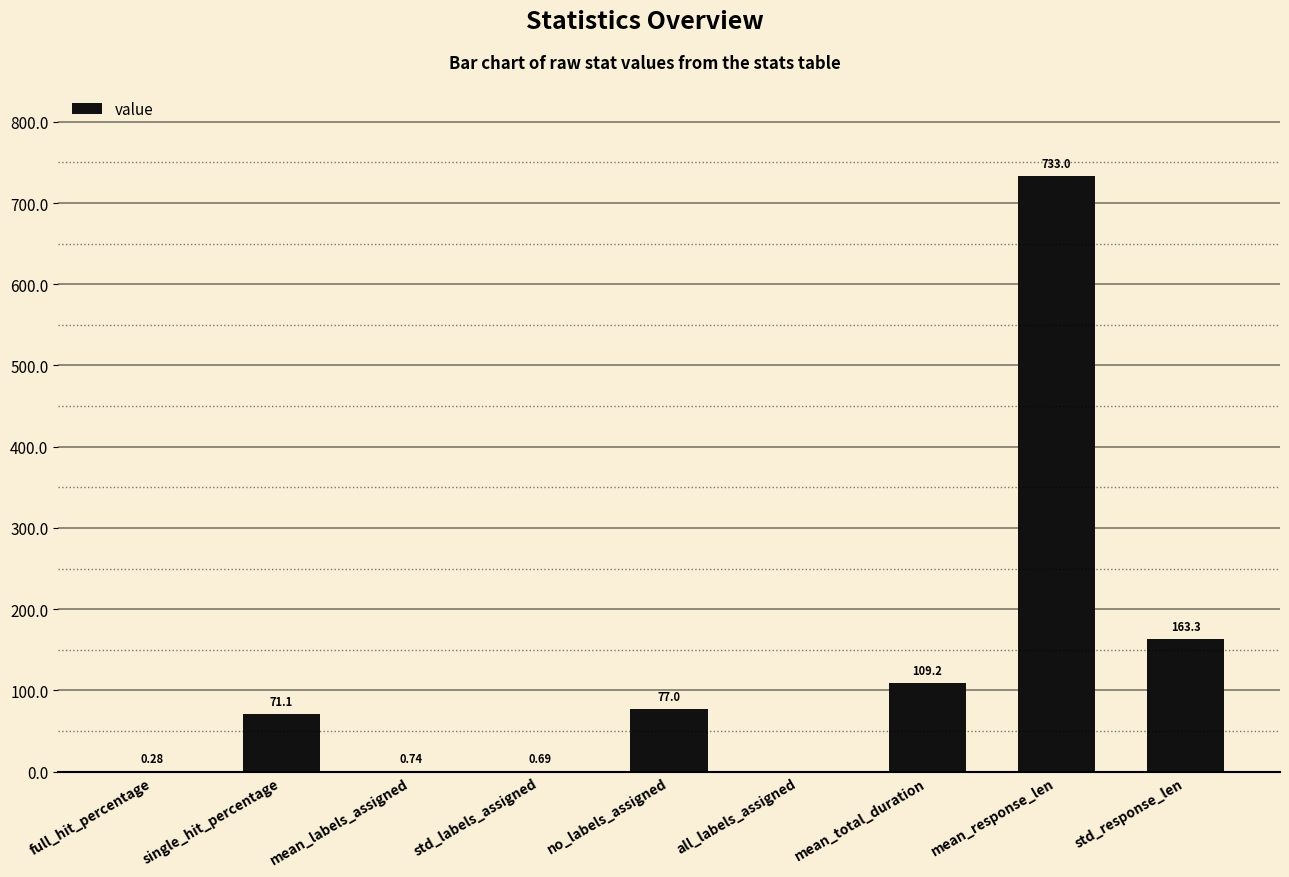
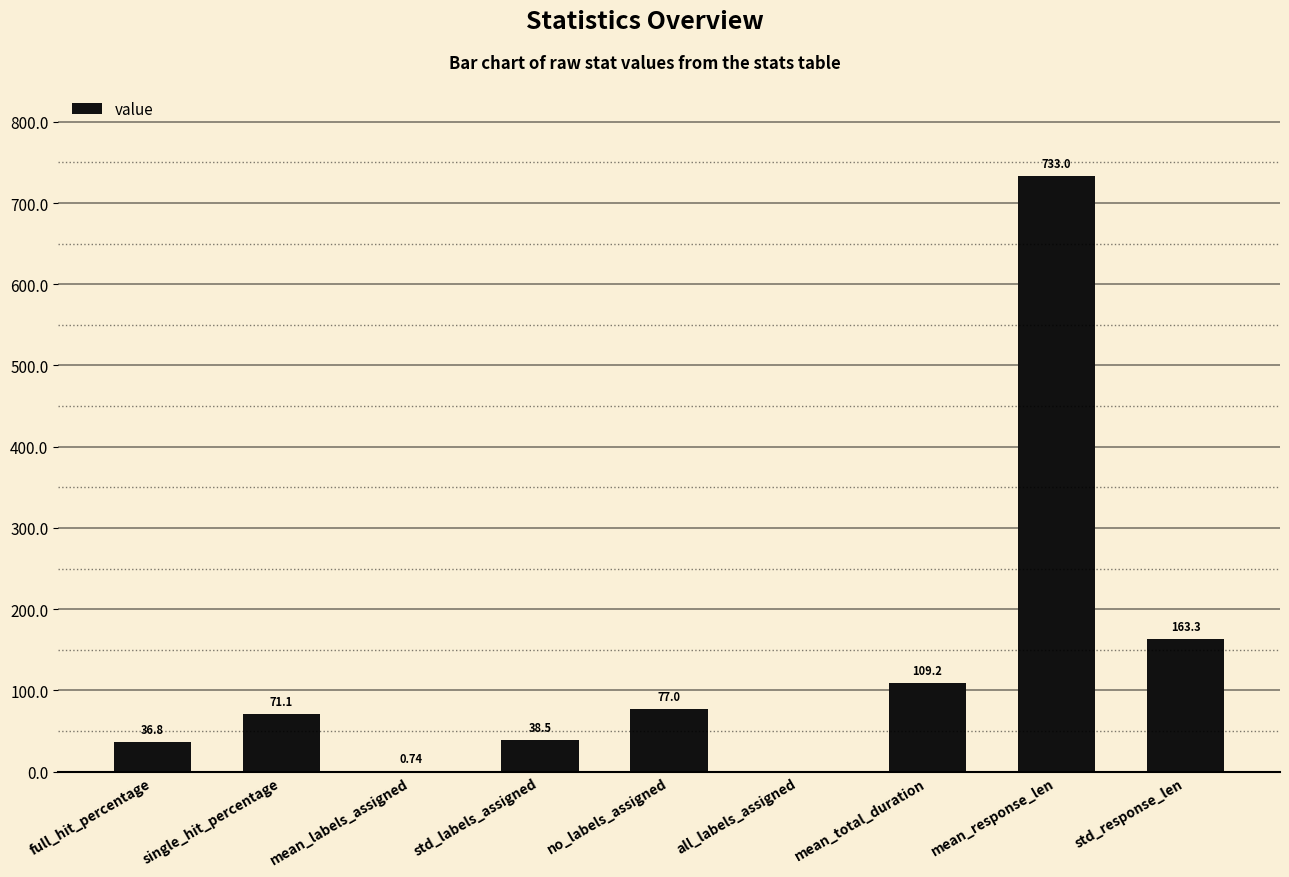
full_hit_percentage: 0.28 -> 36.8
std_labels_assigned: 0.69 -> 38.5
